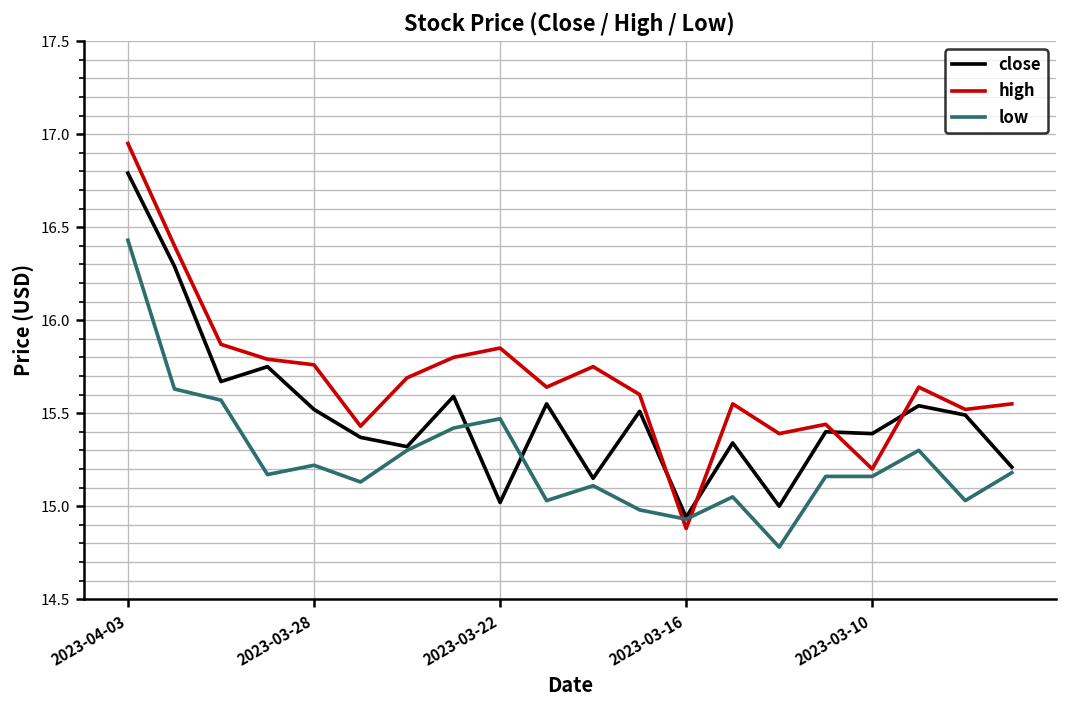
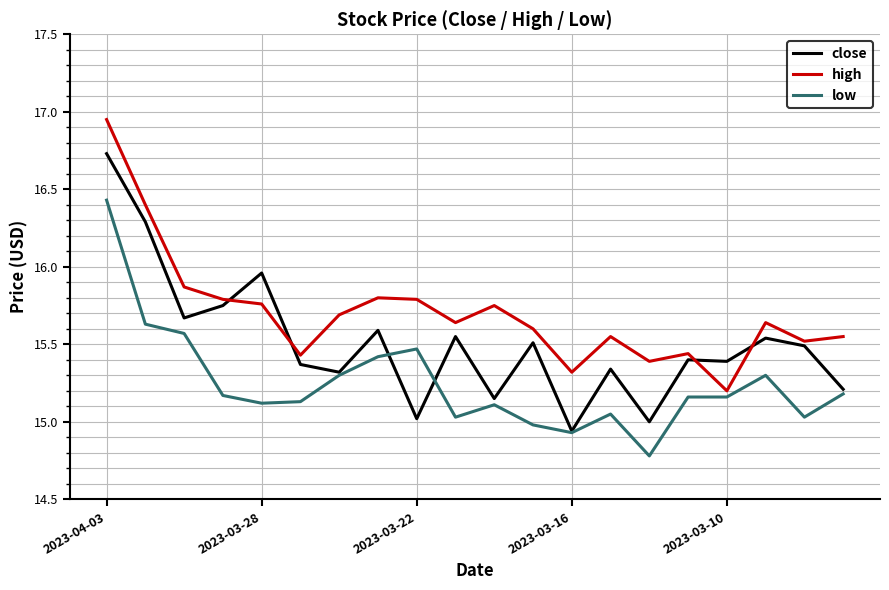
close, 2023-04-03: 16.79 -> 16.73
close, 2023-03-28: 15.52 -> 15.96
low, 2023-03-28: 15.22 -> 15.12
high, 2023-03-22: 15.85 -> 15.79
high, 2023-03-16: 14.88 -> 15.32
